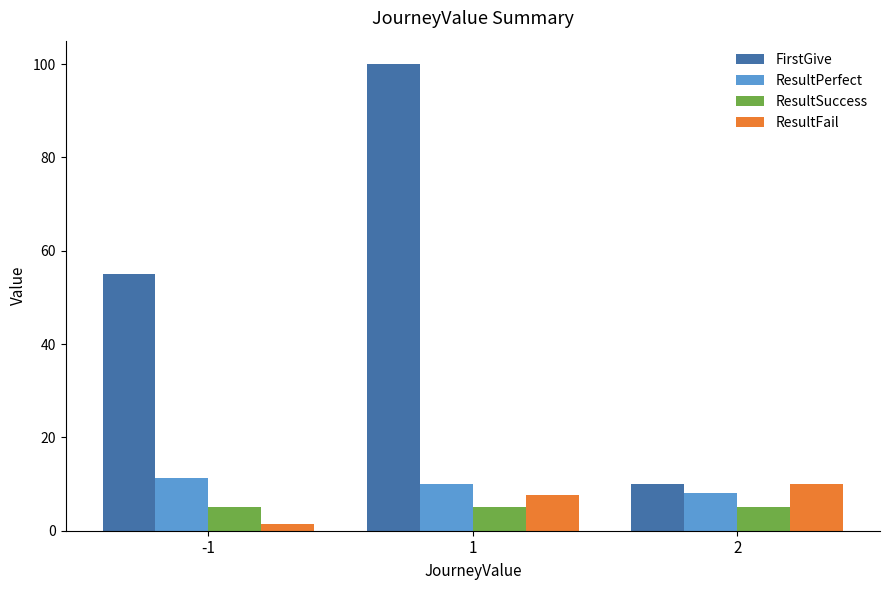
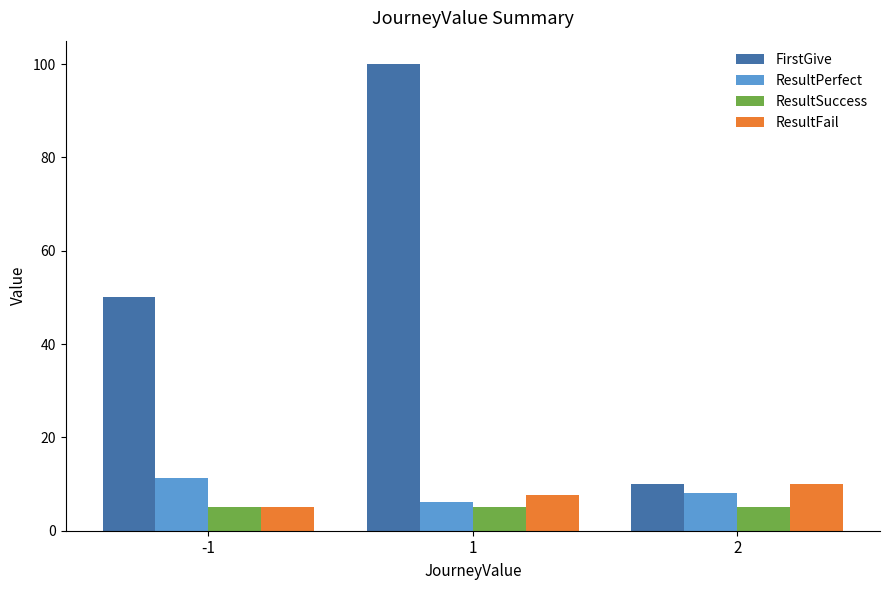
FirstGive, -1: 55 -> 50
ResultFail, -1: 1 -> 5
ResultPerfect, 1: 10 -> 6
